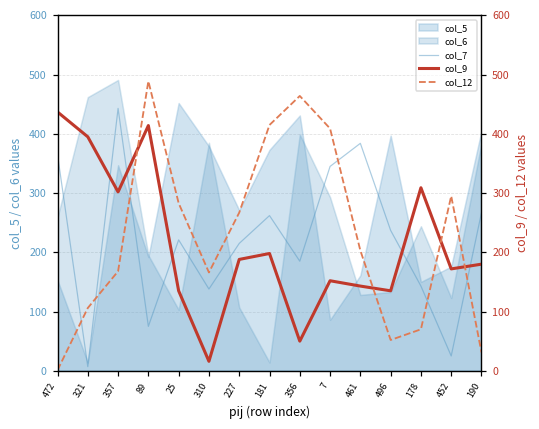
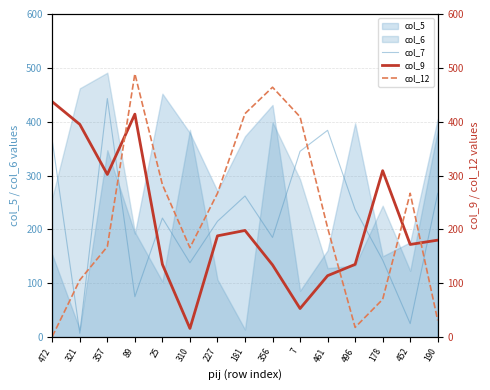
col_9, 356: 50 -> 130
col_9, 7: 150 -> 50
col_9, 461: 140 -> 110
col_12, 496: 50 -> 20
col_12, 452: 300 -> 270
